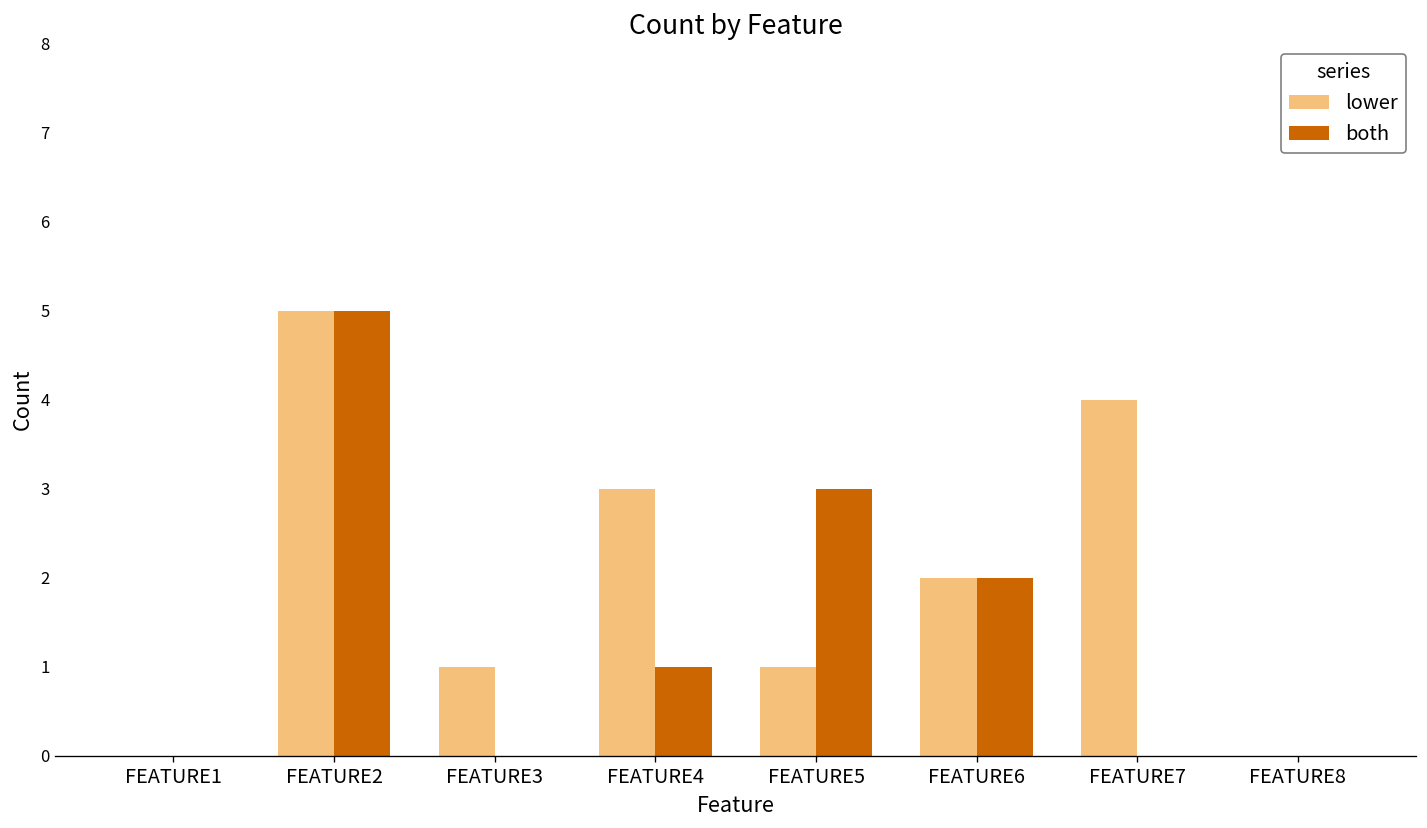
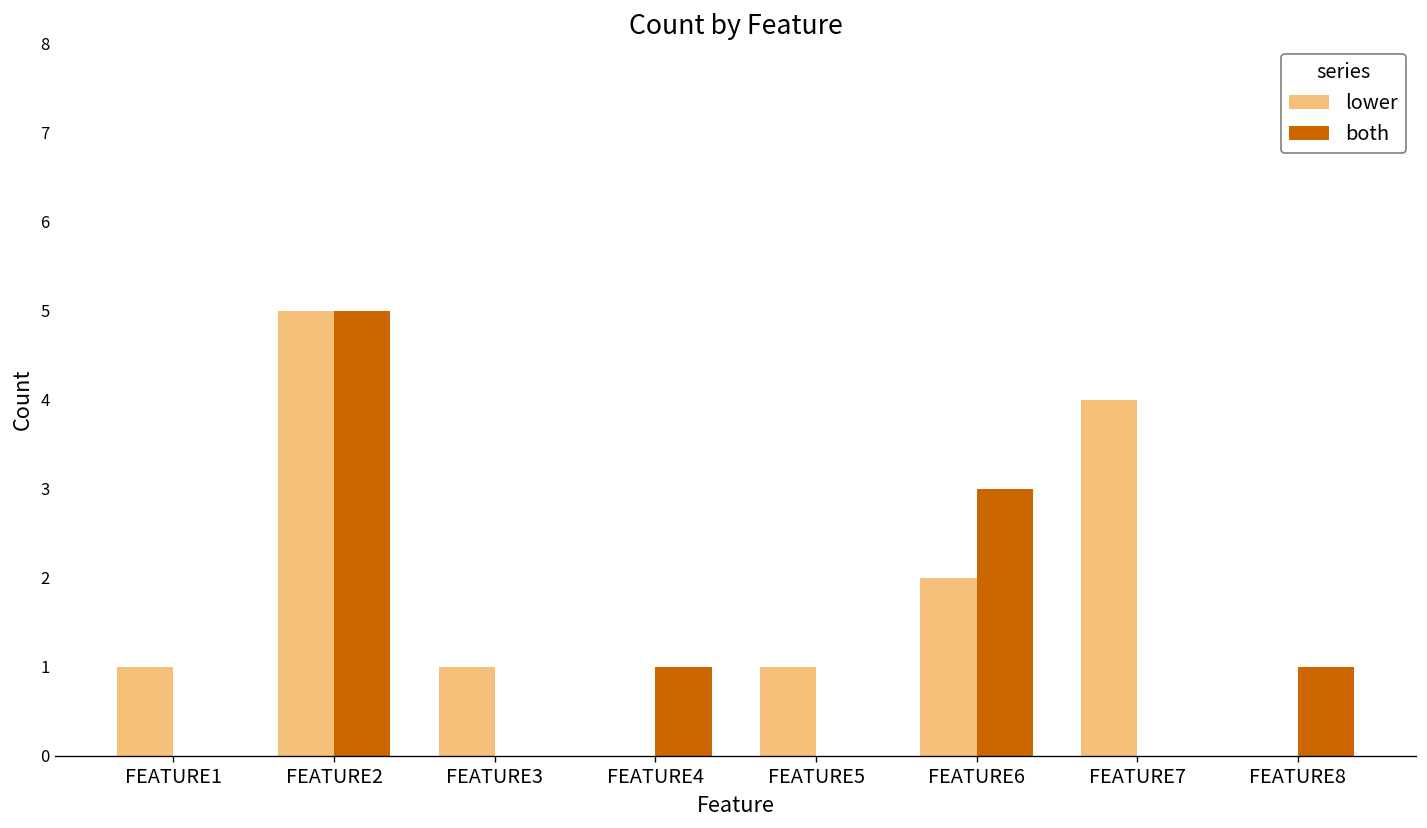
lower, FEATURE1: 0 -> 1
lower, FEATURE4: 3 -> 0
both, FEATURE5: 3 -> 0
both, FEATURE6: 2 -> 3
both, FEATURE8: 0 -> 1
